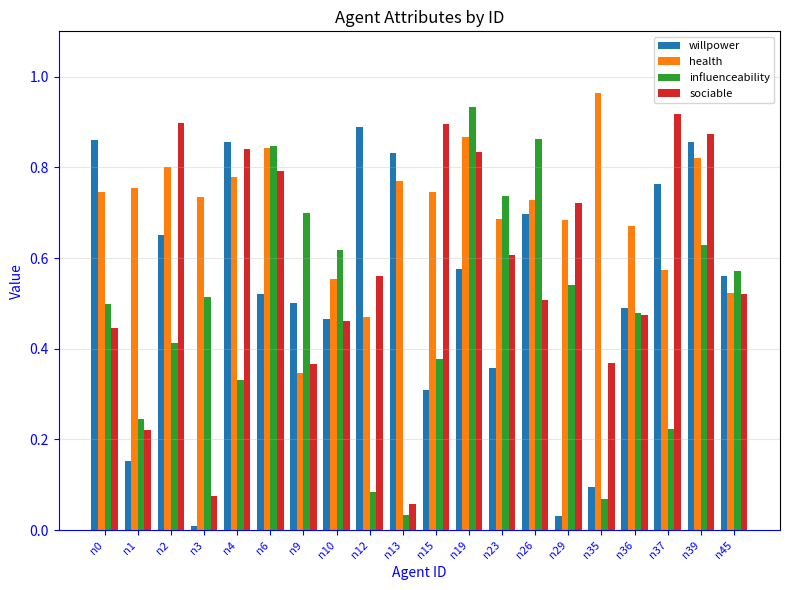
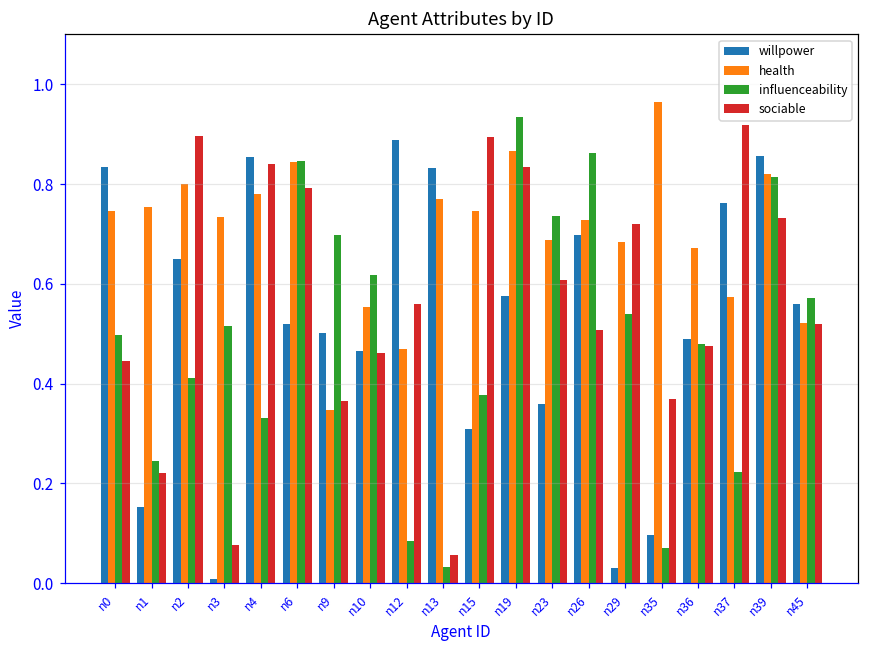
willpower, n0: 0.86 -> 0.83
influenceability, n39: 0.63 -> 0.81
sociable, n39: 0.87 -> 0.73
